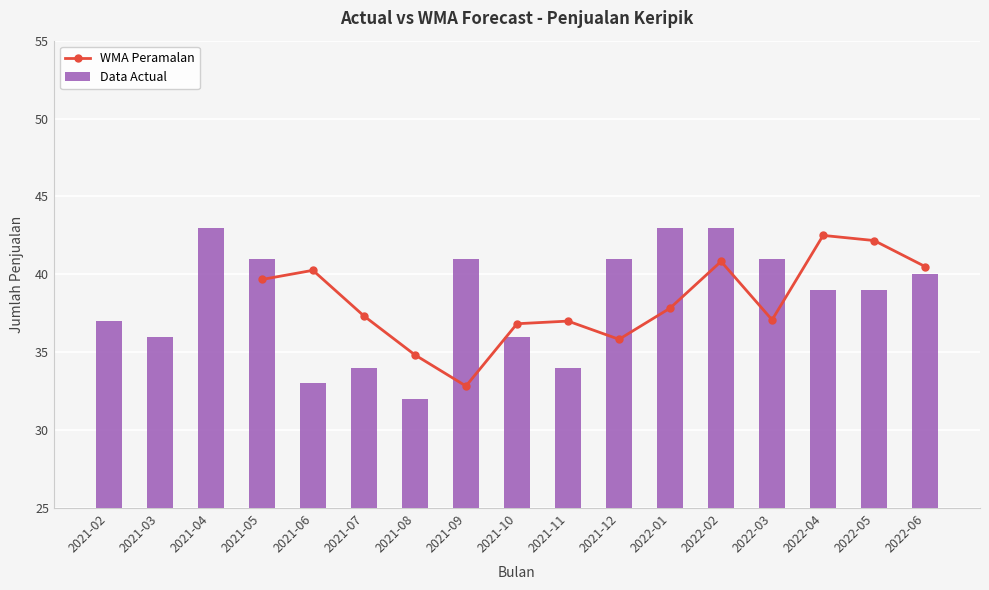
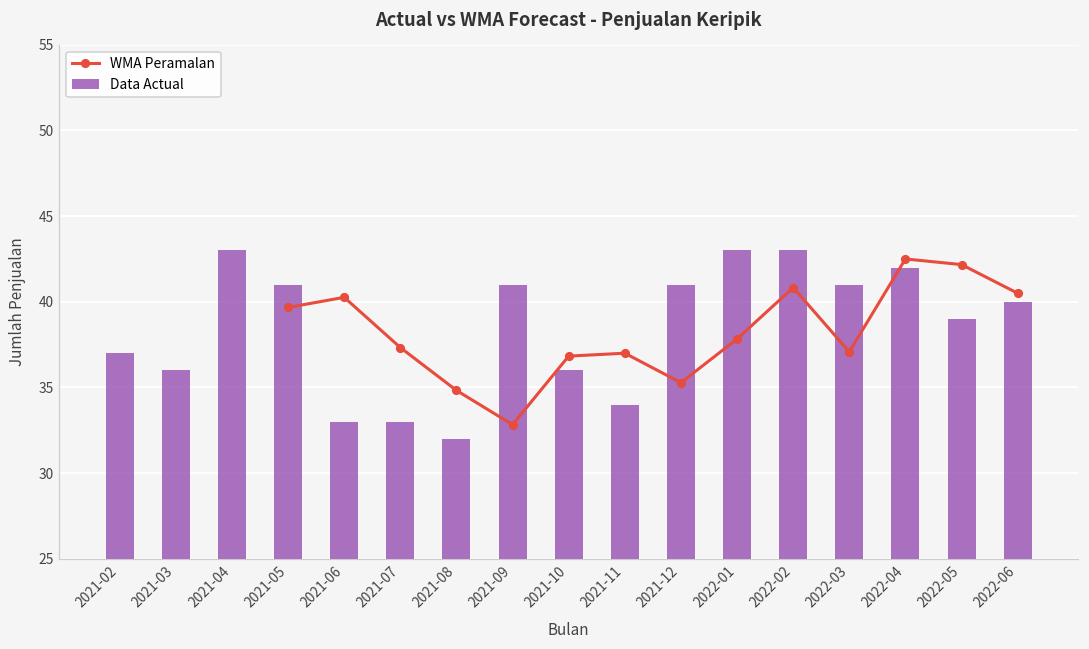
Data Actual, 2021-07: 34 -> 33
WMA Peramalan, 2021-12: 35.8 -> 35.3
Data Actual, 2022-04: 39 -> 42
